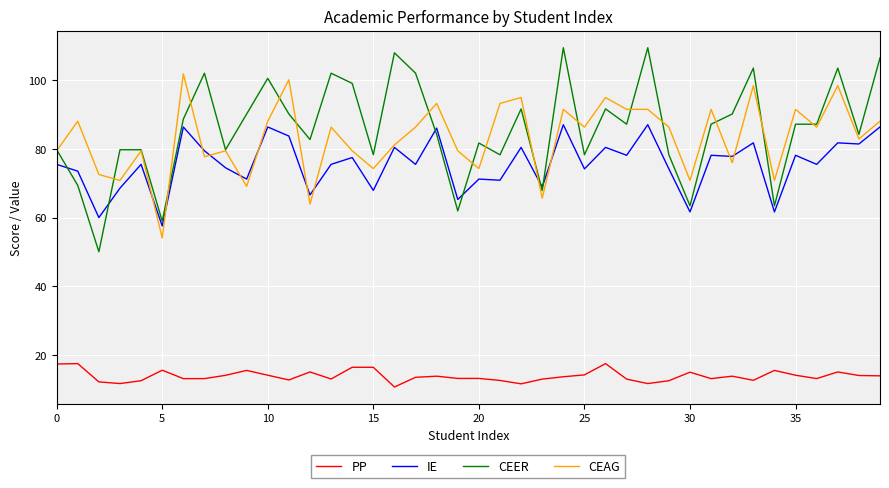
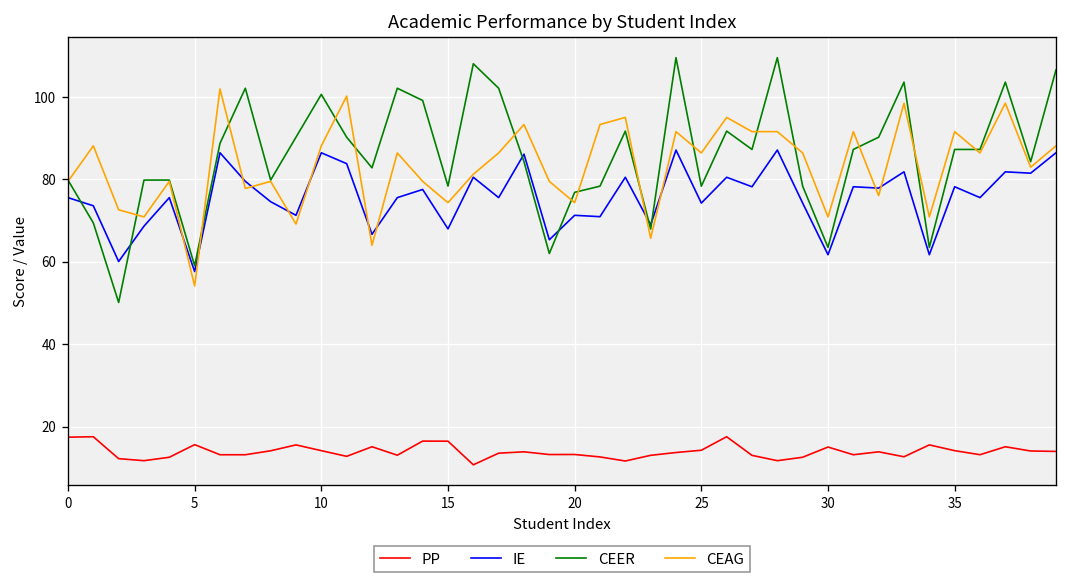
CEER, 20: 82 -> 77
